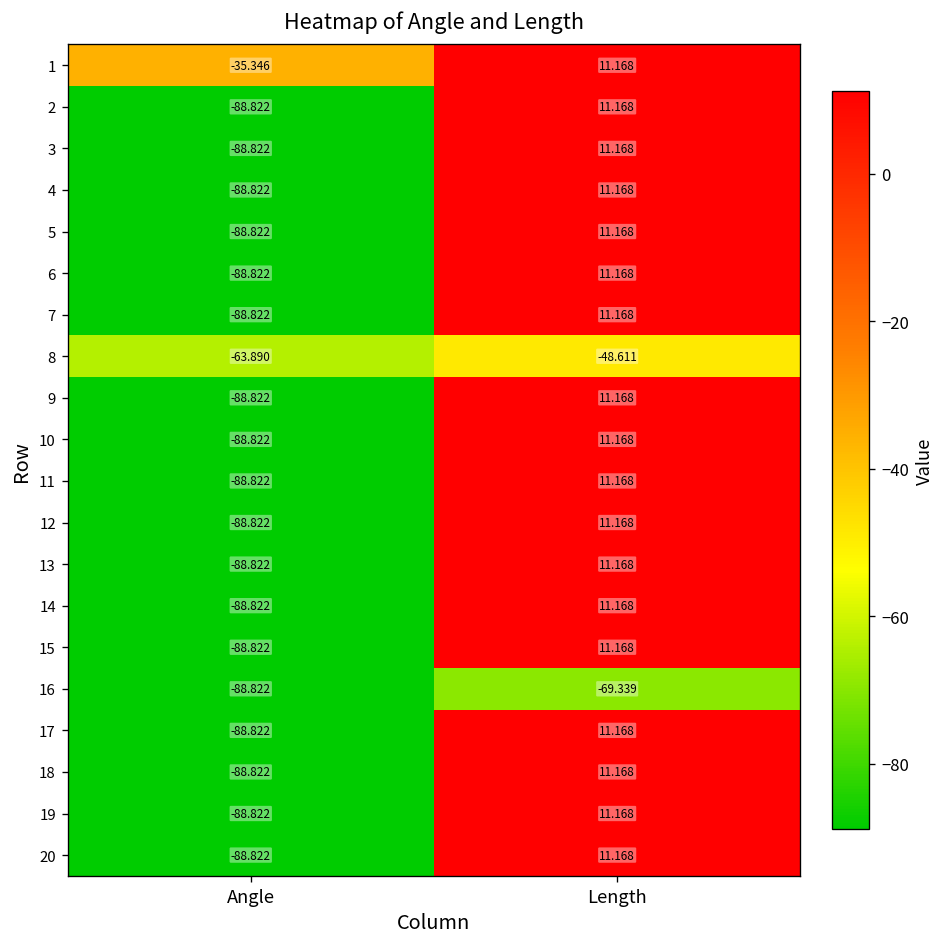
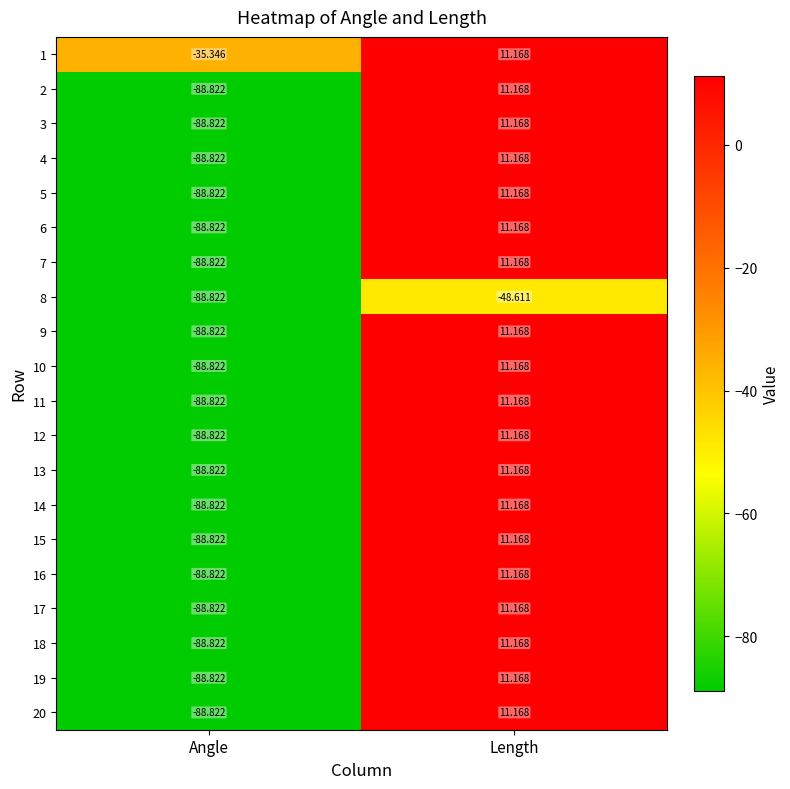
8, Angle: -63.890 -> -88.822
16, Length: -69.339 -> 11.168
